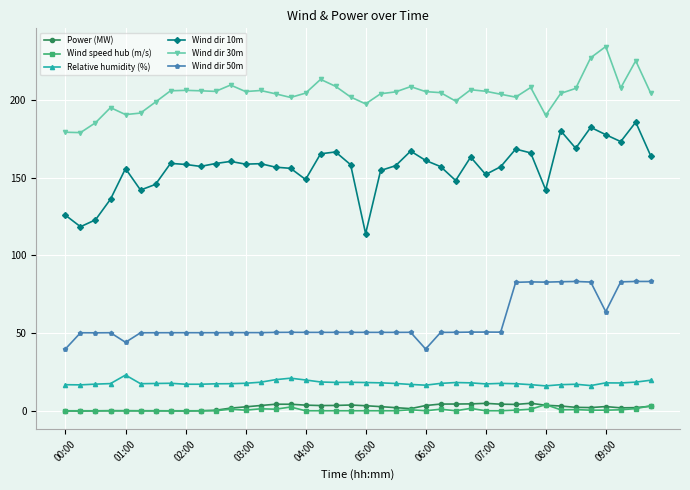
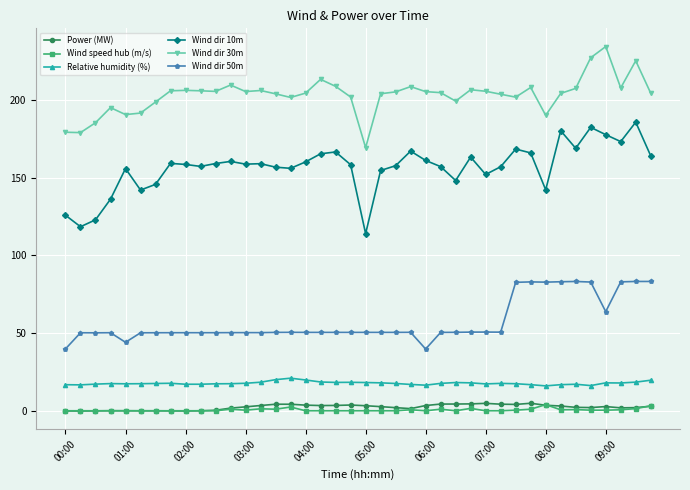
Relative humidity (%), 01:00: 23 -> 17
Wind dir 10m, 04:00: 149 -> 160
Wind dir 30m, 05:00: 198 -> 169
